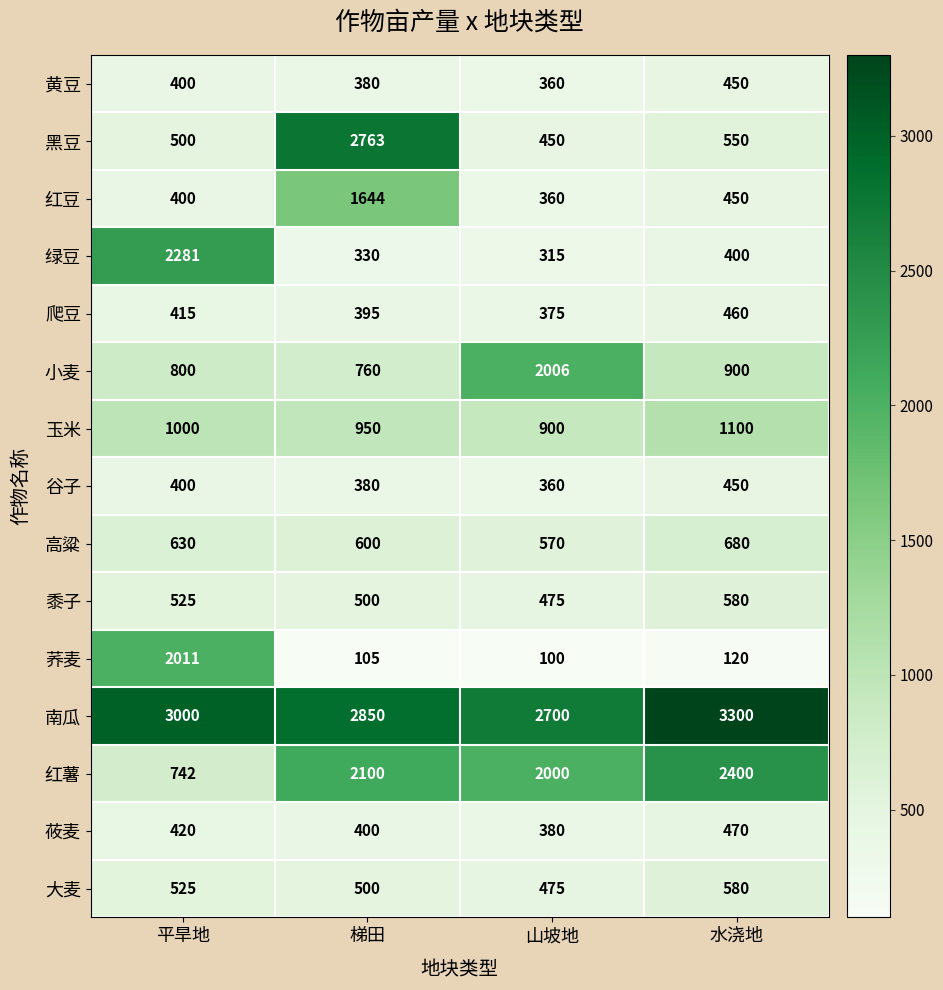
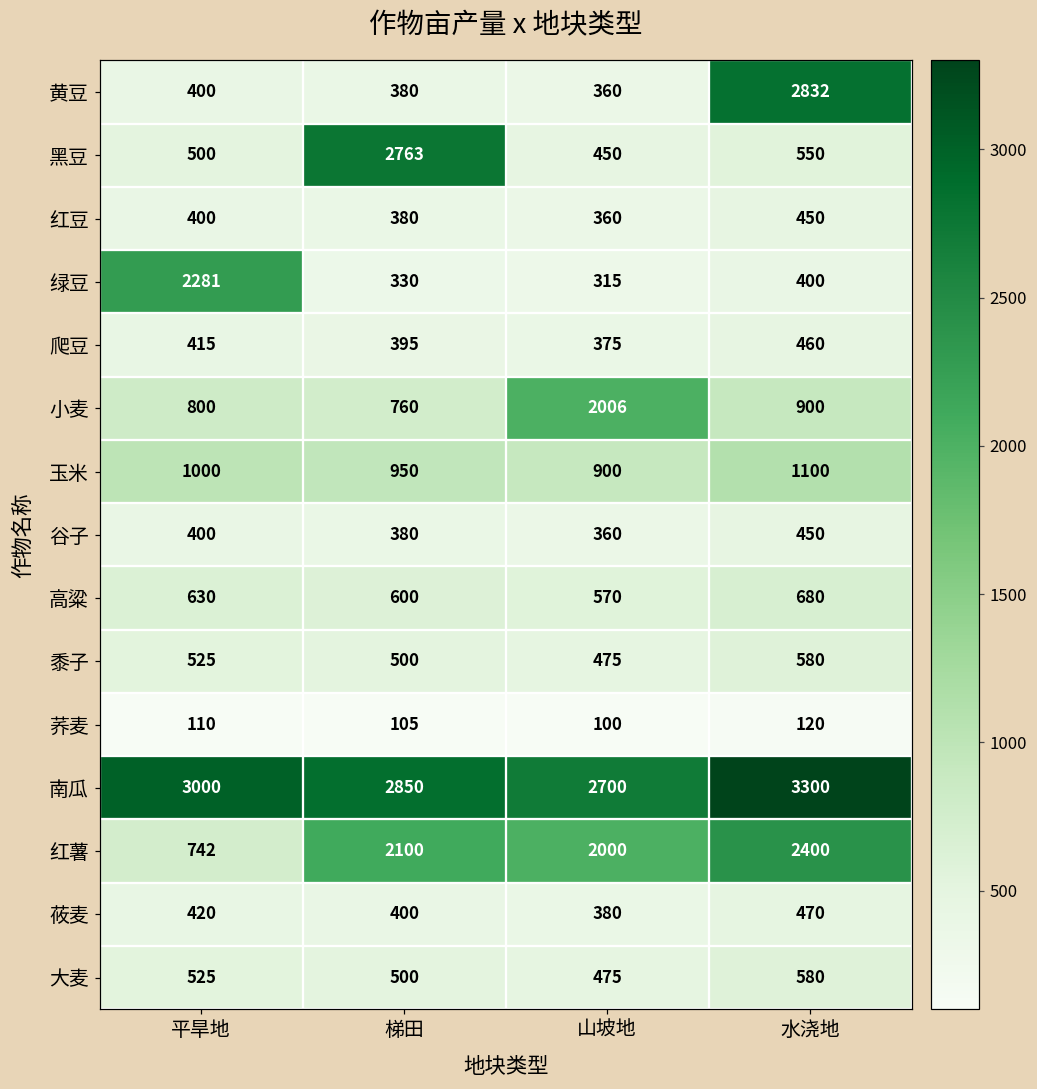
黄豆, 水浇地: 450 -> 2832
红豆, 梯田: 1644 -> 380
荞麦, 平旱地: 2011 -> 110
